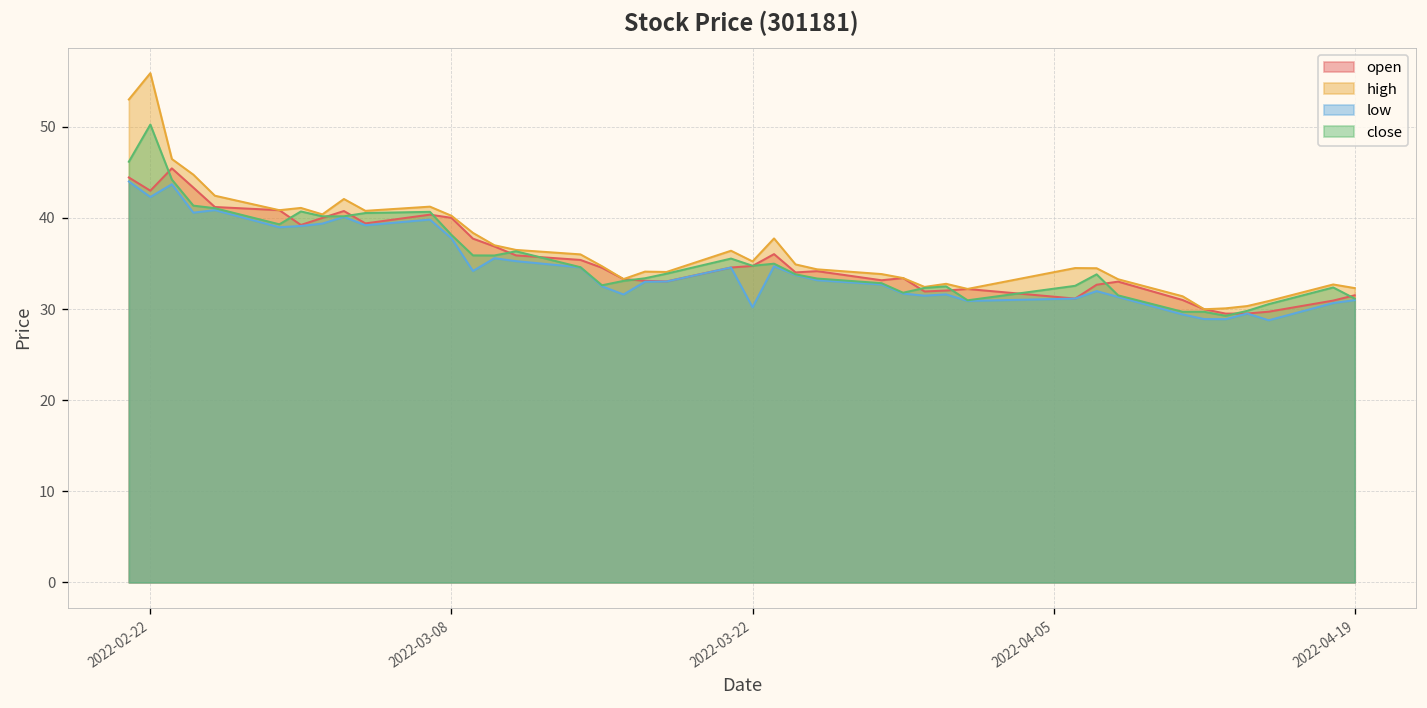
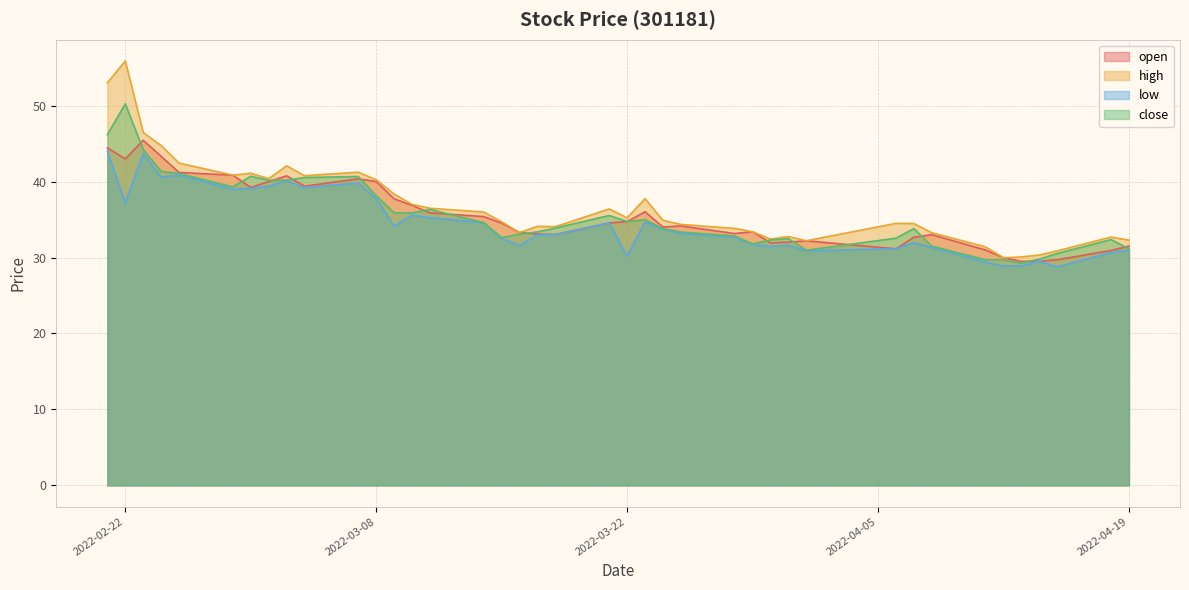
low, 2022-02-22: 42 -> 37
